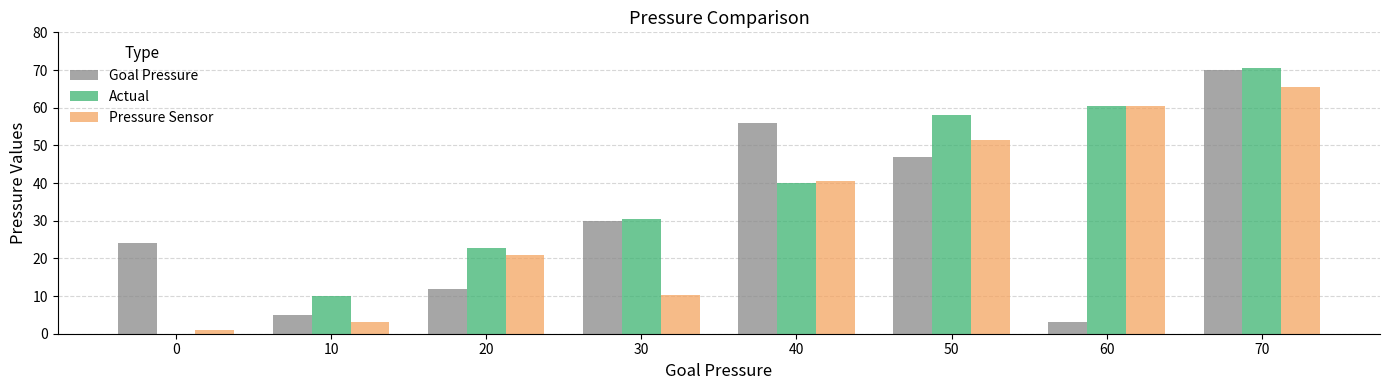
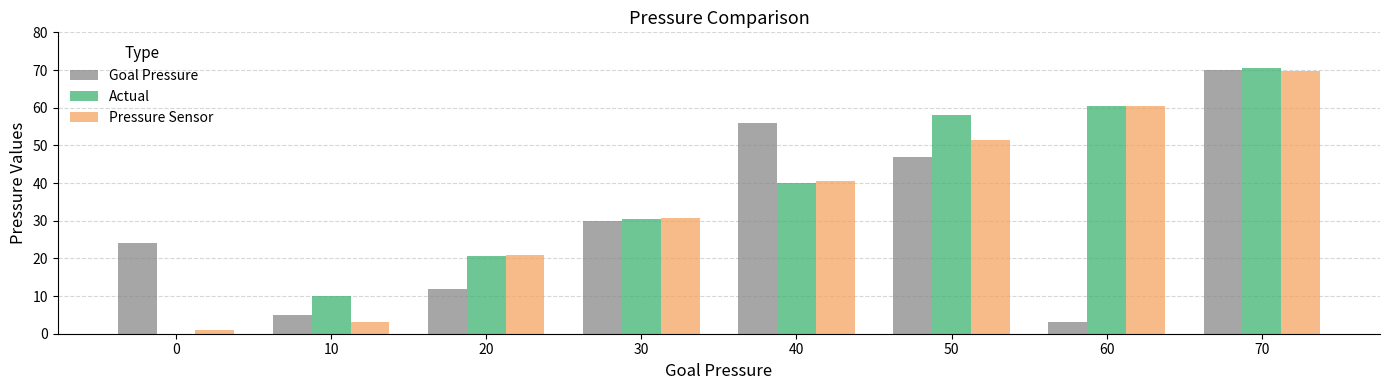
Actual, 20: 23 -> 21
Pressure Sensor, 30: 10 -> 31
Pressure Sensor, 70: 66 -> 70
